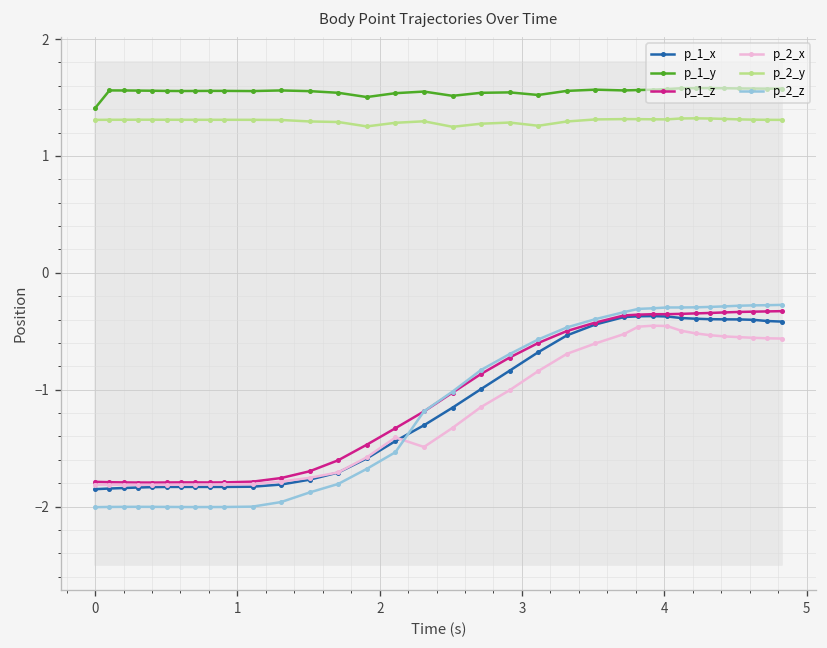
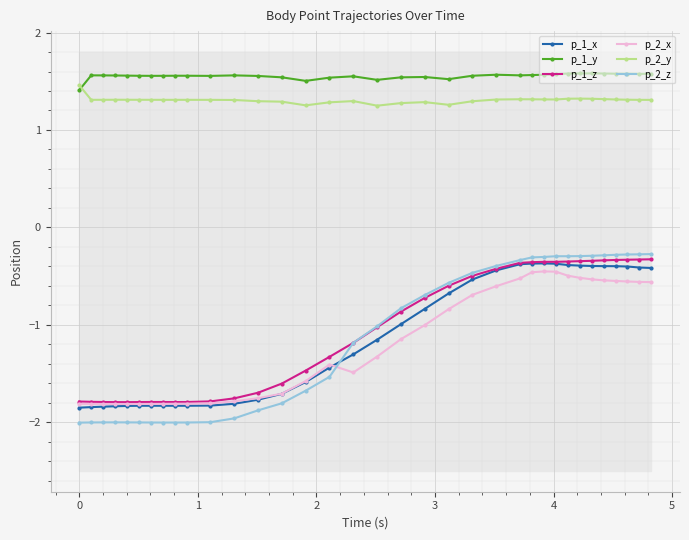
p_2_y, 0: 1.3 -> 1.5
